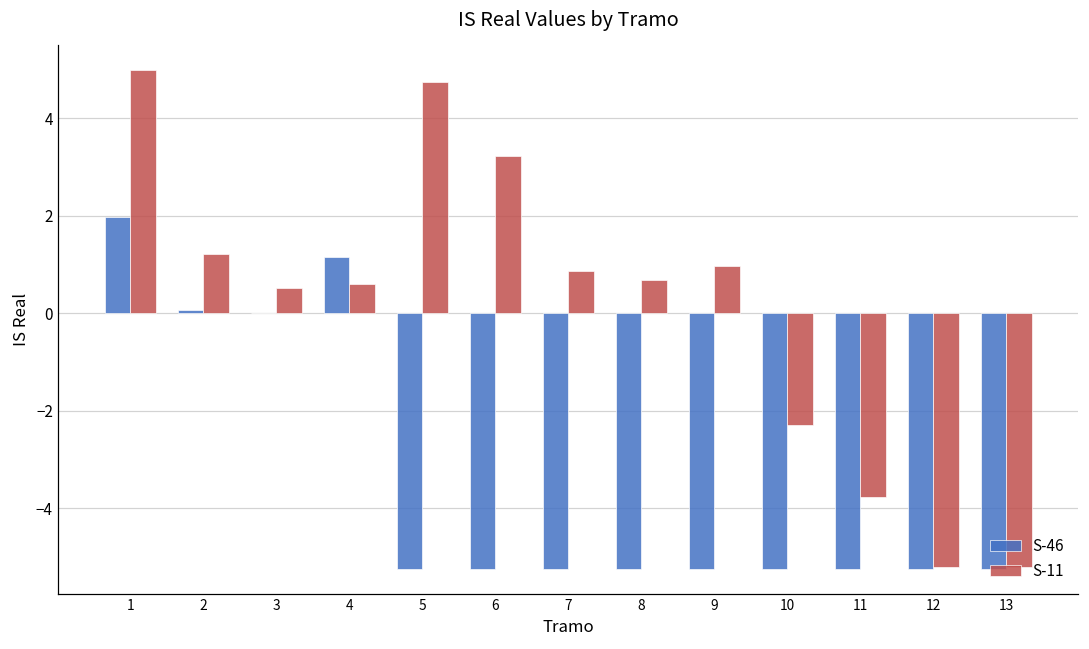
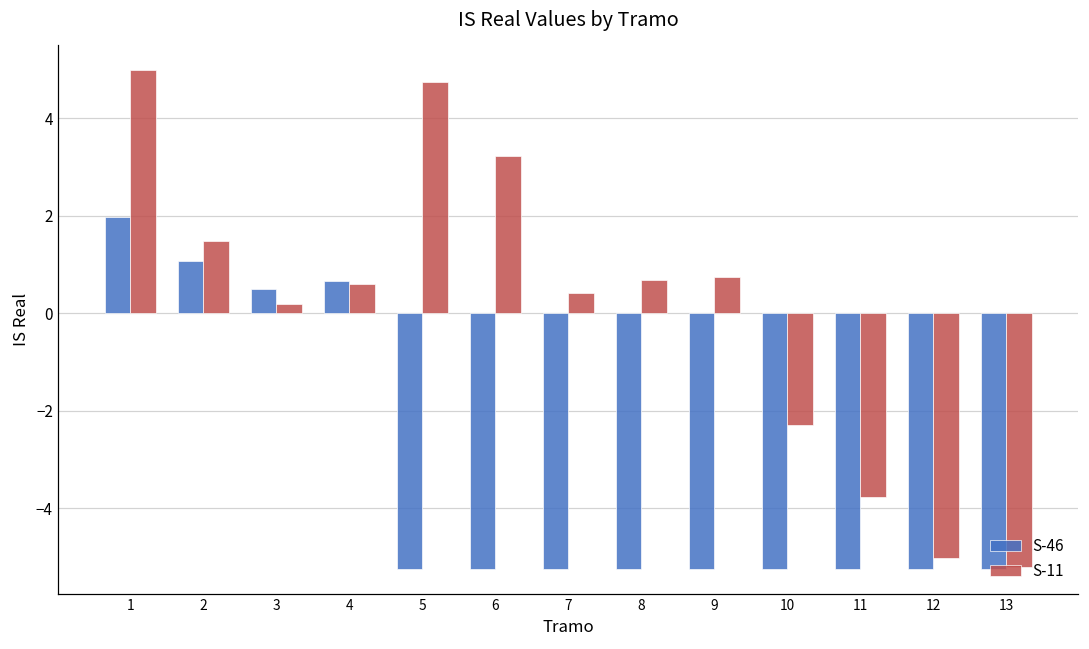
S-46, 2: 0.1 -> 1.1
S-11, 2: 1.2 -> 1.5
S-46, 3: 0.0 -> 0.5
S-11, 3: 0.5 -> 0.2
S-46, 4: 1.2 -> 0.7
S-11, 7: 0.9 -> 0.4
S-11, 9: 1.0 -> 0.7
S-11, 12: -5.2 -> -5.0
